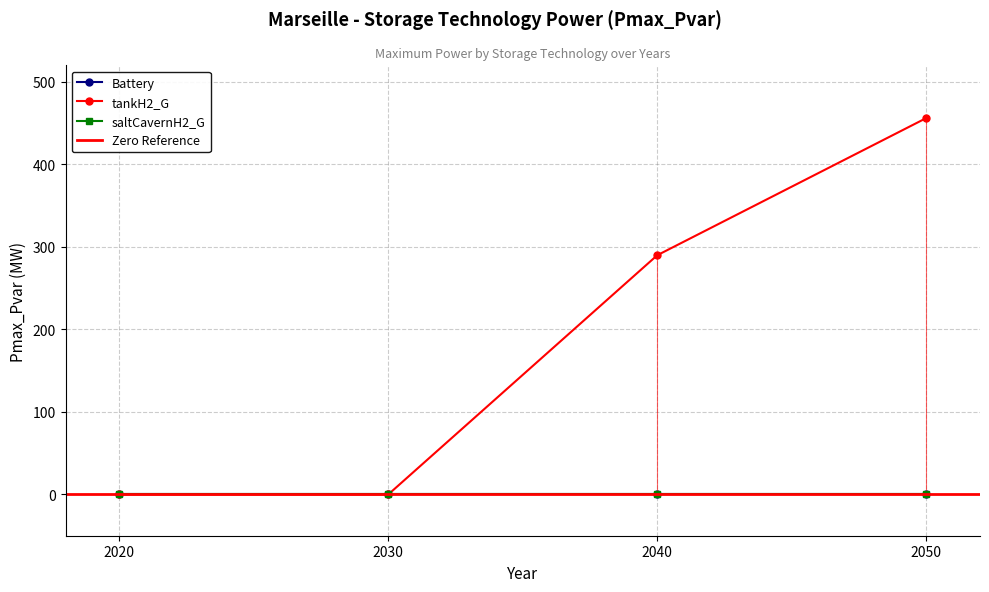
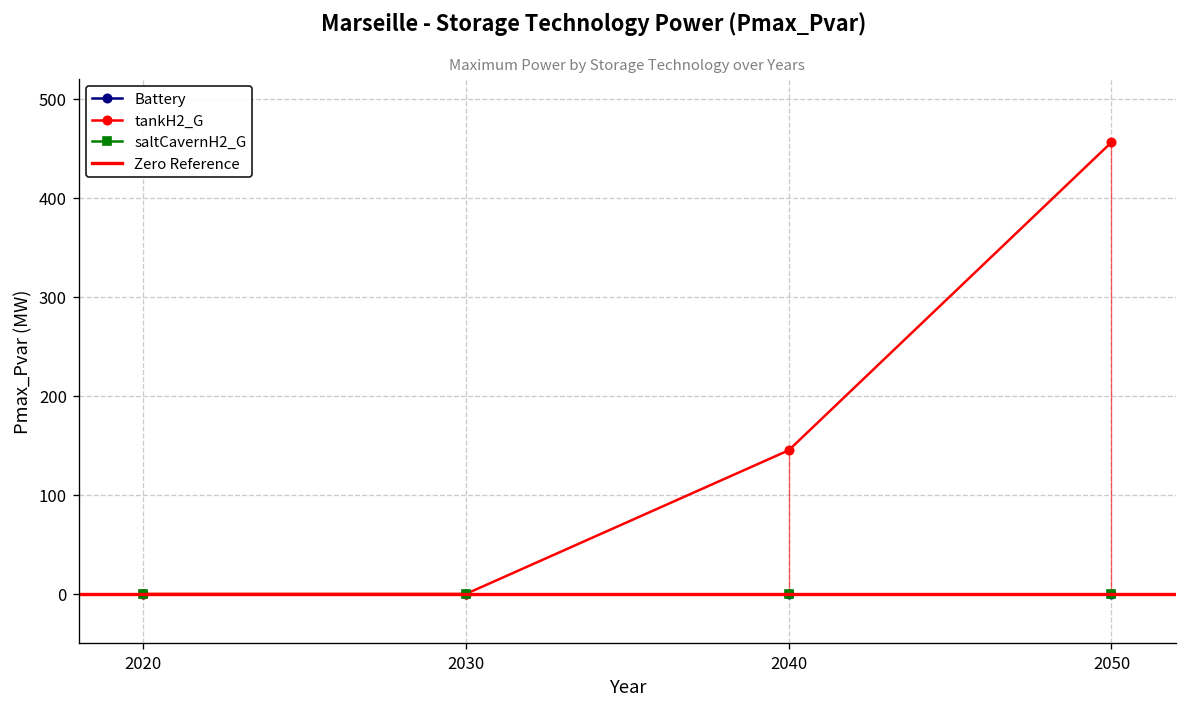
tankH2_G, 2040: 290 -> 150
